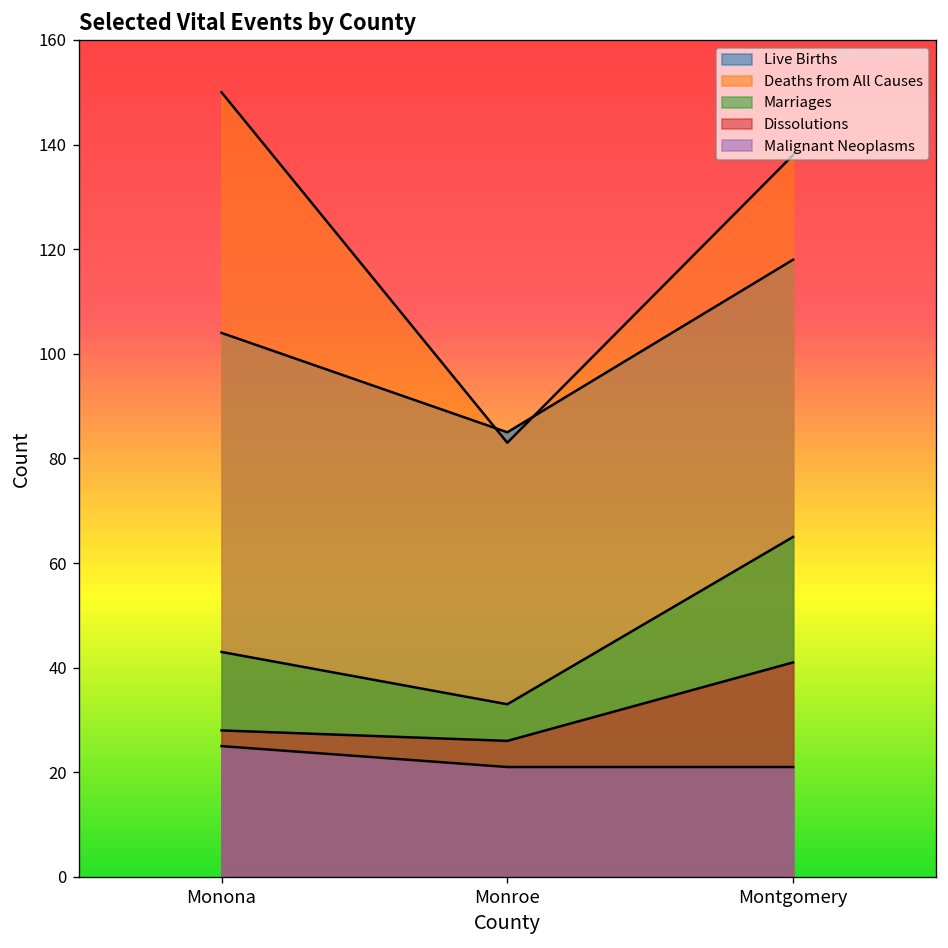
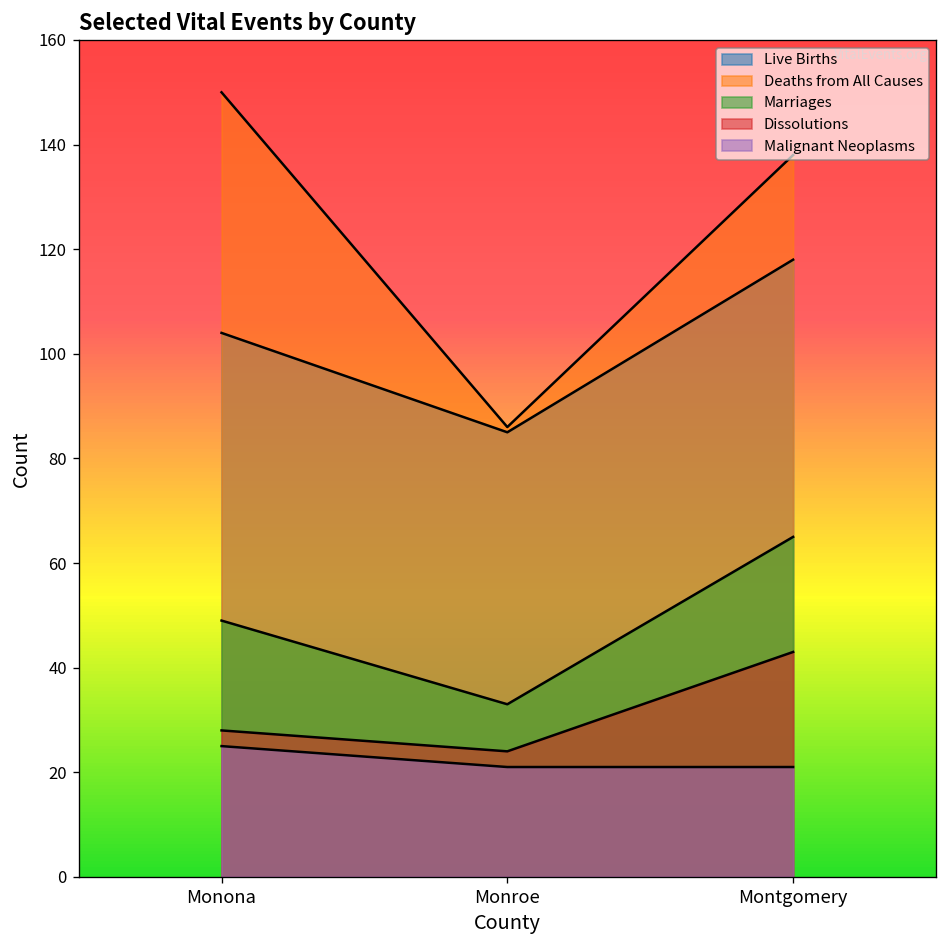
Marriages, Monona: 43 -> 49
Deaths from All Causes, Monroe: 83 -> 86
Dissolutions, Monroe: 26 -> 24
Dissolutions, Montgomery: 41 -> 43
